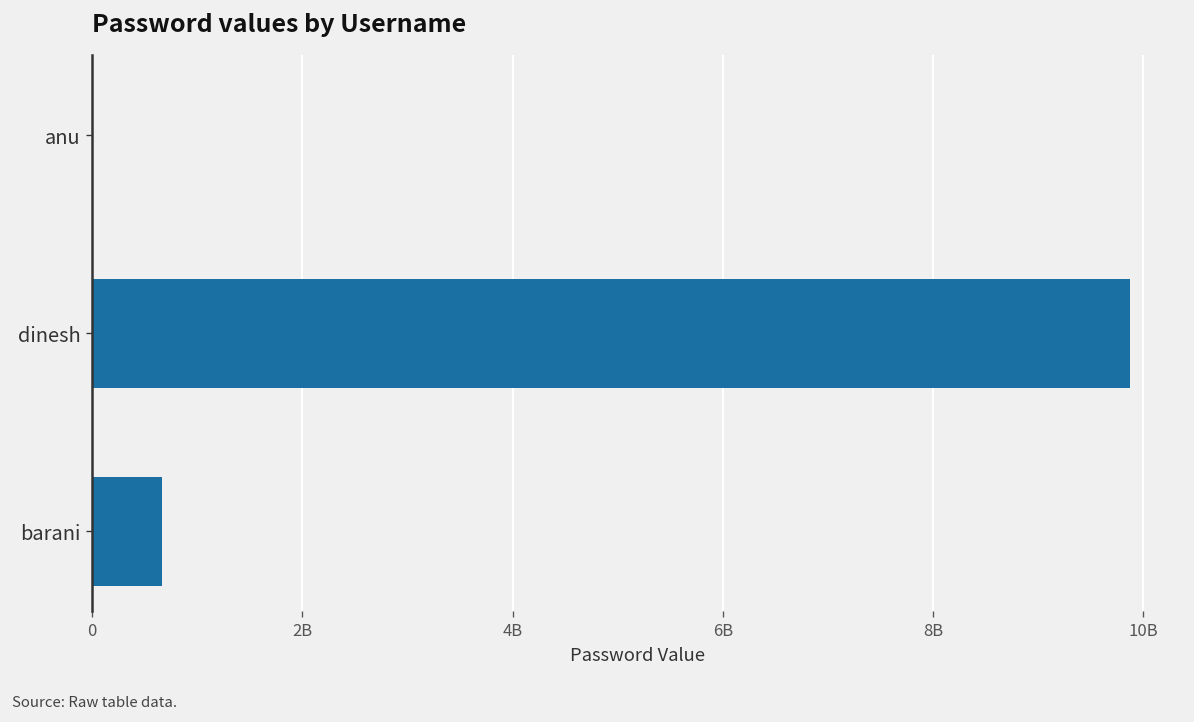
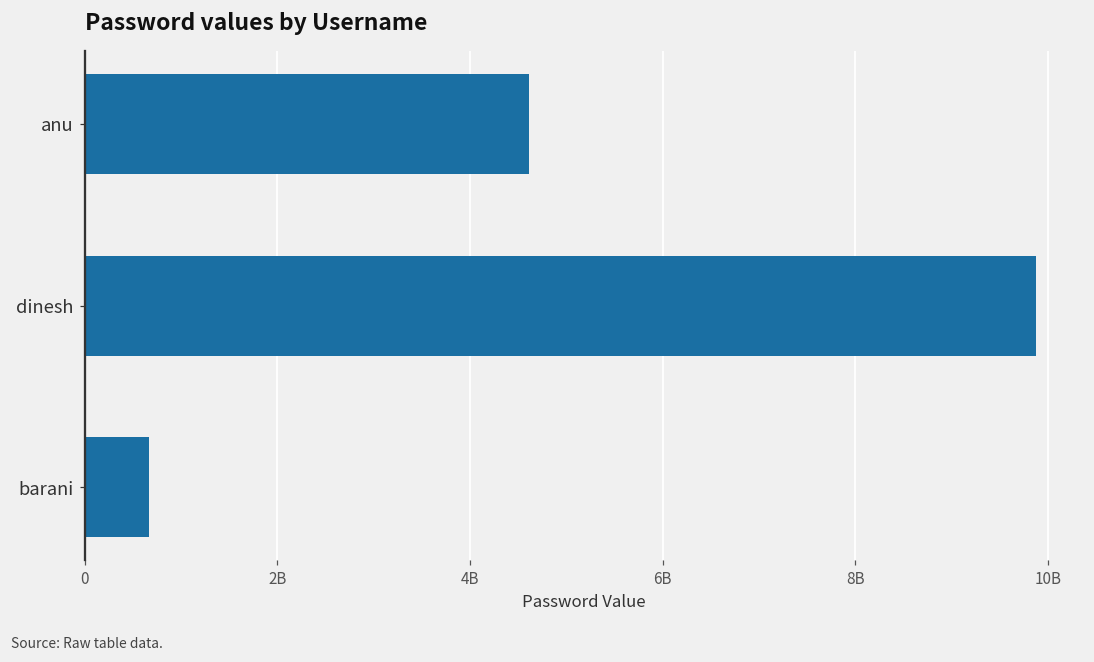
anu: 0 -> 4600000000
